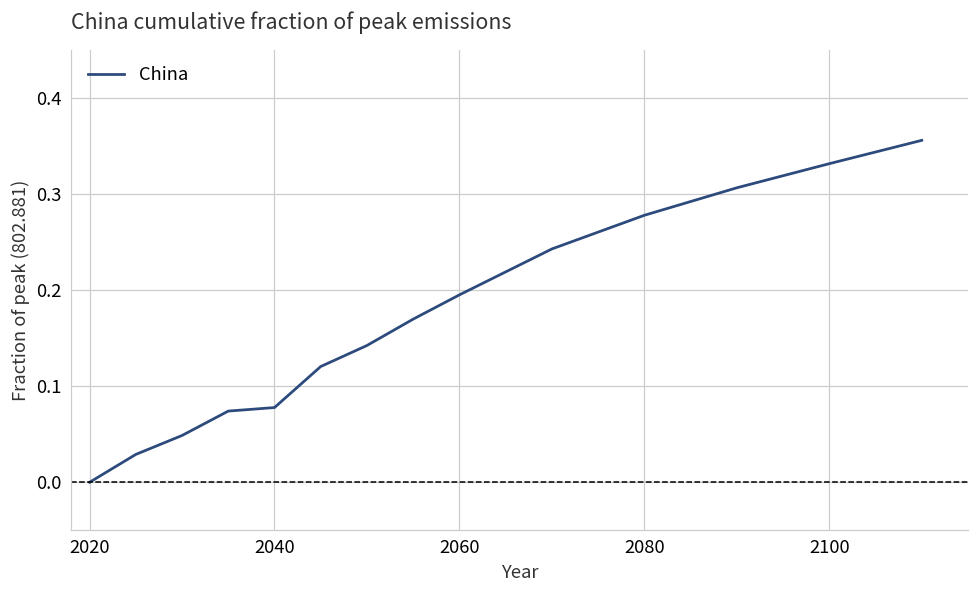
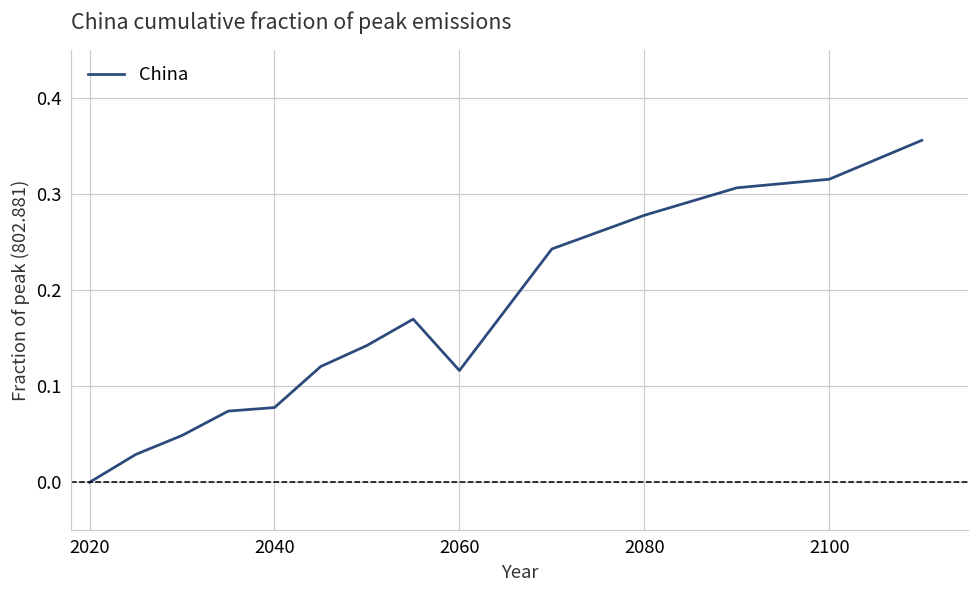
2060: 0.20 -> 0.12
2100: 0.33 -> 0.32
